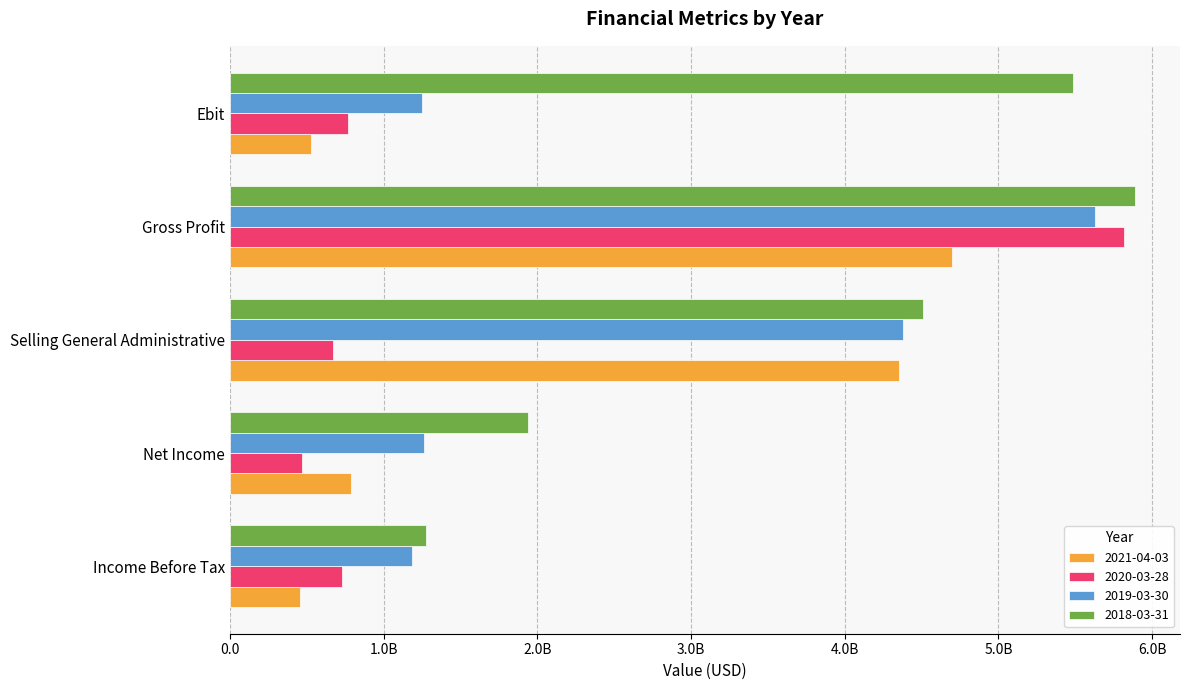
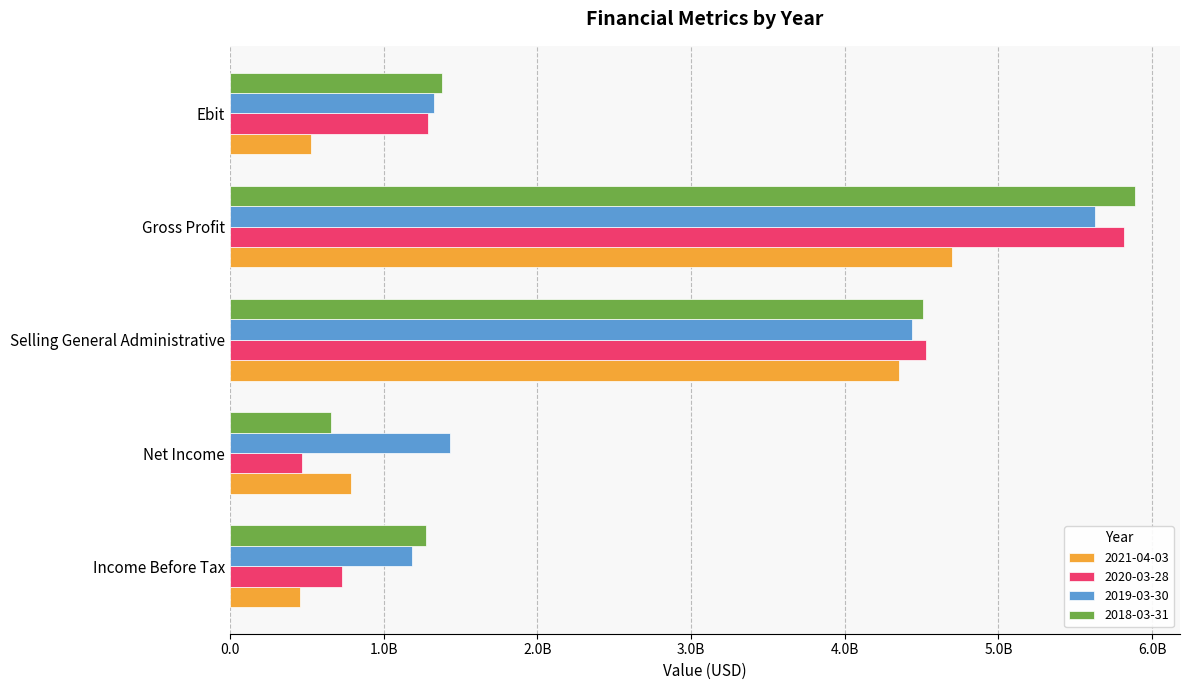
2018-03-31, Ebit: 5480000000 -> 1380000000
2019-03-30, Ebit: 1250000000 -> 1330000000
2020-03-28, Ebit: 770000000 -> 1290000000
2019-03-30, Selling General Administrative: 4380000000 -> 4440000000
2020-03-28, Selling General Administrative: 670000000 -> 4530000000
2018-03-31, Net Income: 1940000000 -> 660000000
2019-03-30, Net Income: 1260000000 -> 1430000000
